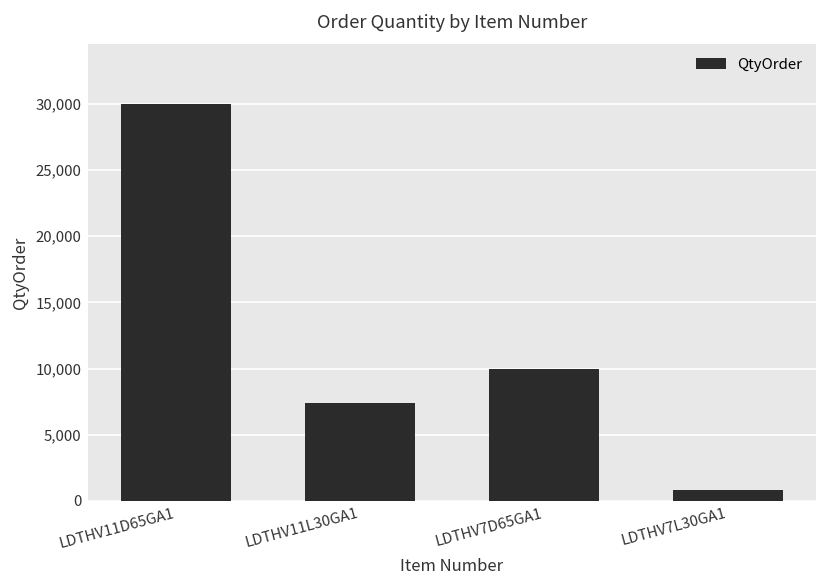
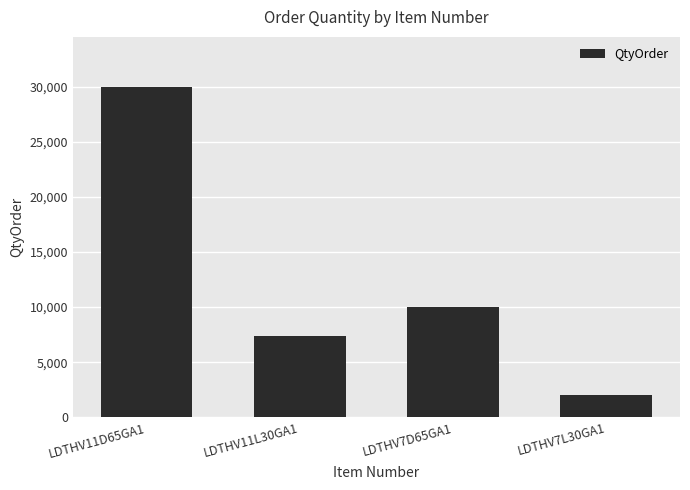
LDTHV7L30GA1: 800 -> 2,000
